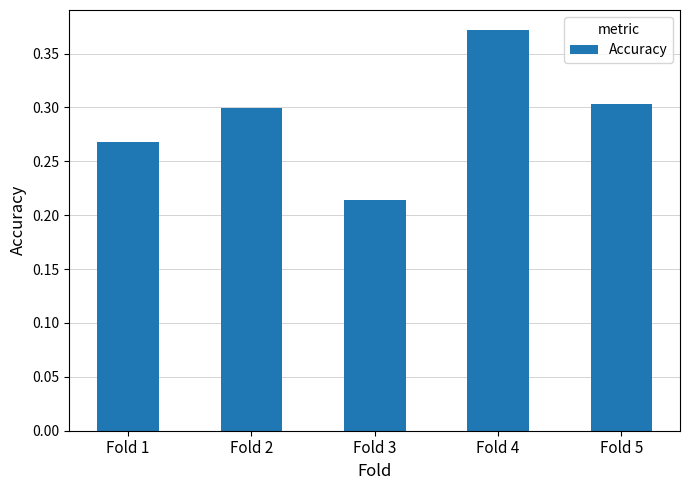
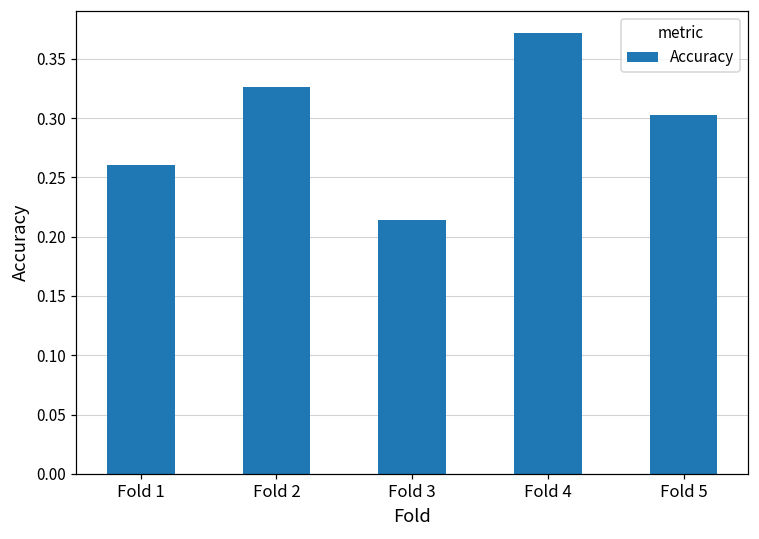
Fold 1: 0.268 -> 0.261
Fold 2: 0.299 -> 0.326
